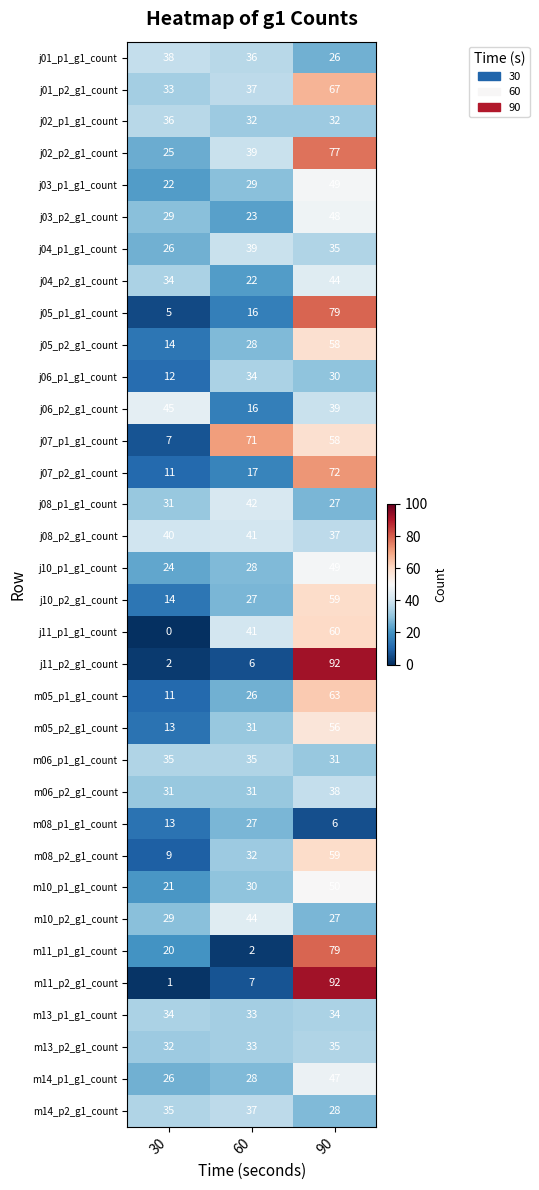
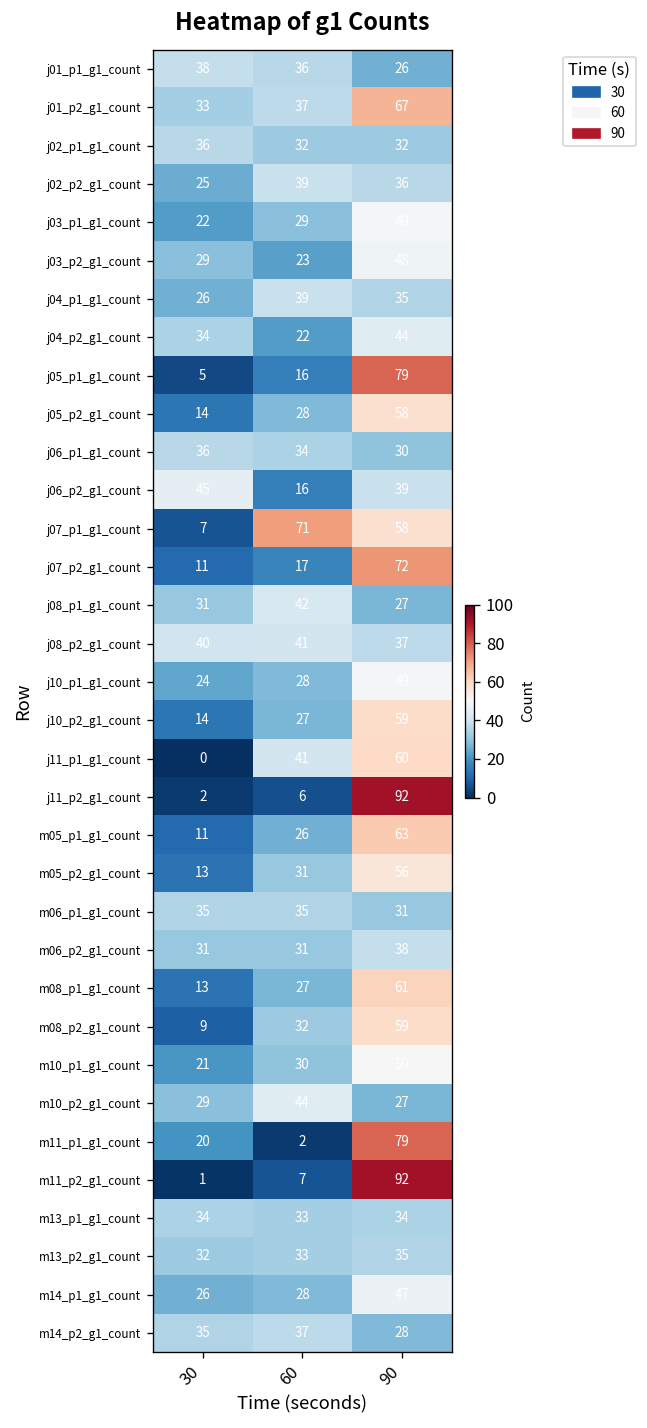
j02_p2_g1_count, 90: 77 -> 36
j06_p1_g1_count, 30: 12 -> 36
m08_p1_g1_count, 90: 6 -> 61
